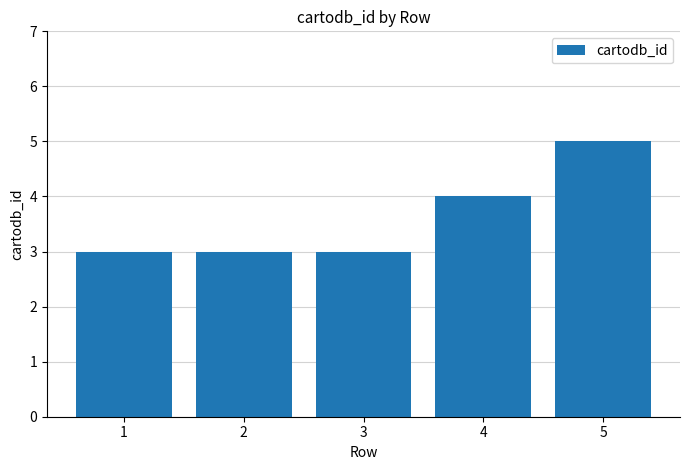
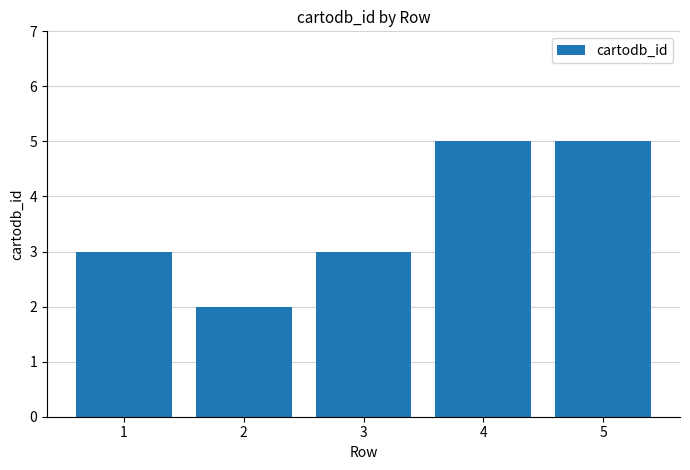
2: 3 -> 2
4: 4 -> 5
